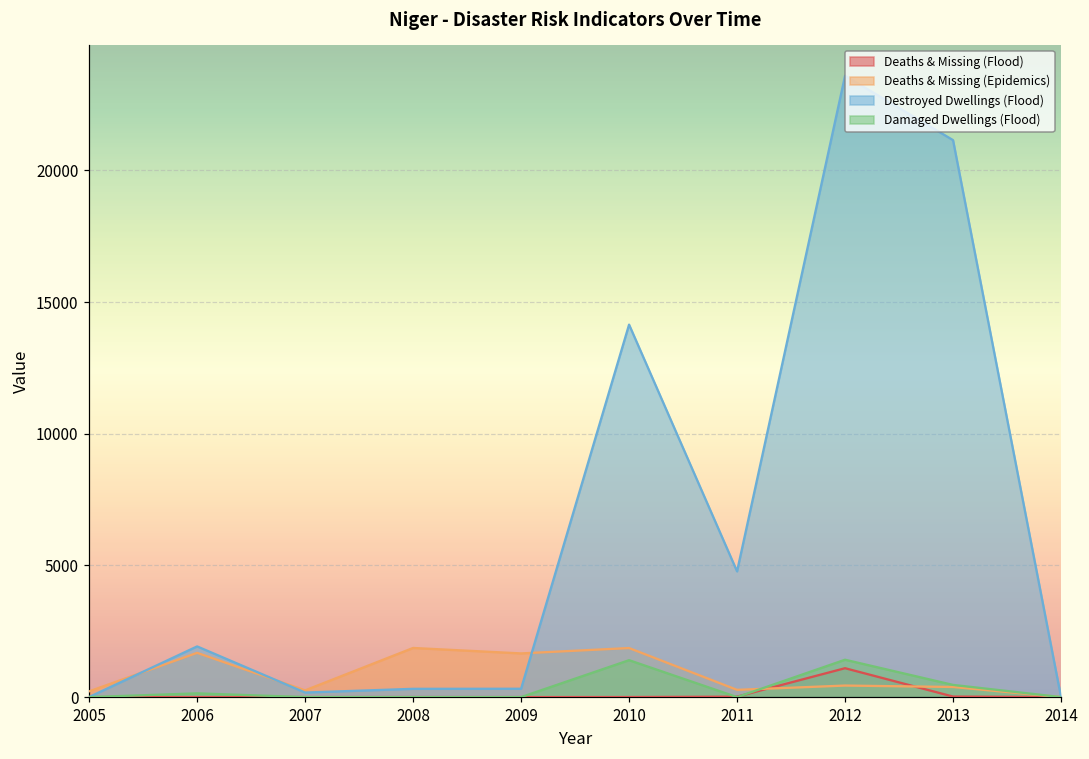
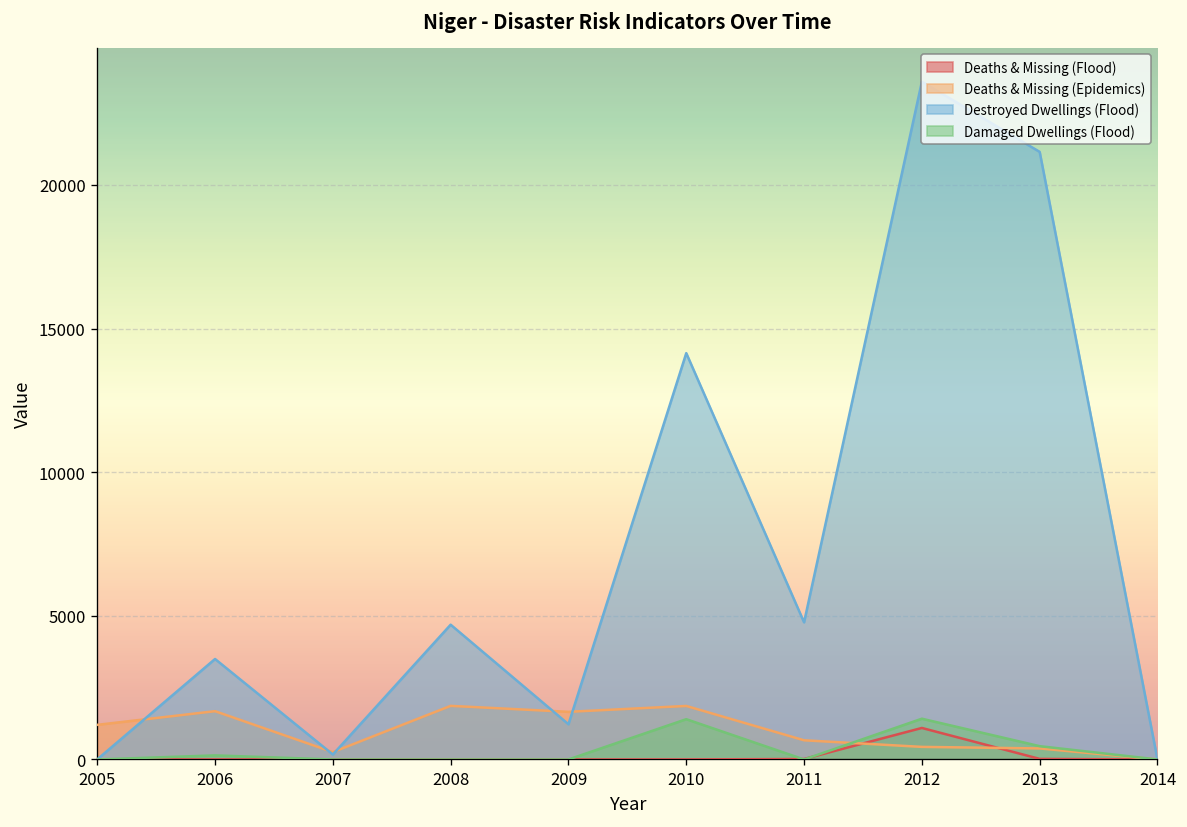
Deaths & Missing (Epidemics), 2005: 200 -> 1200
Destroyed Dwellings (Flood), 2006: 1900 -> 3500
Destroyed Dwellings (Flood), 2008: 300 -> 4700
Destroyed Dwellings (Flood), 2009: 300 -> 1200
Deaths & Missing (Epidemics), 2011: 300 -> 700
